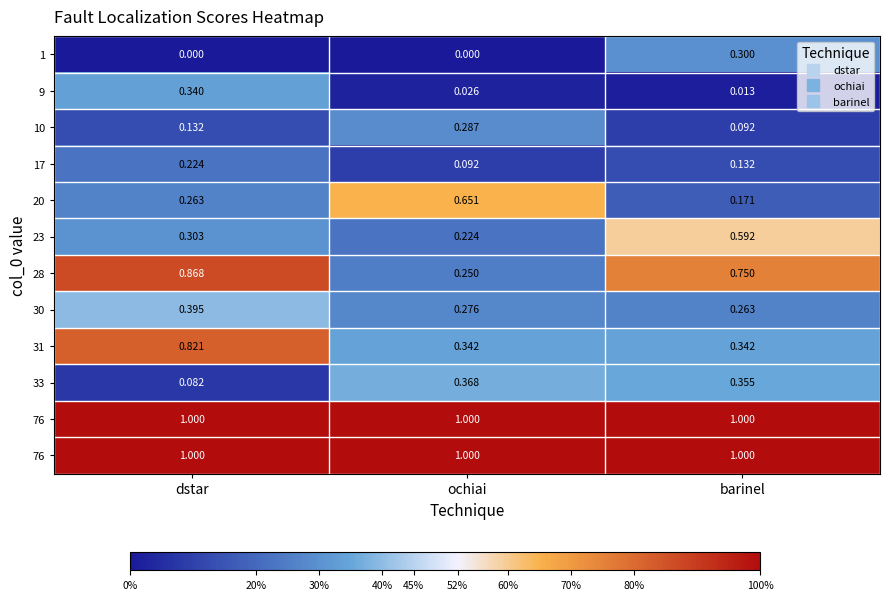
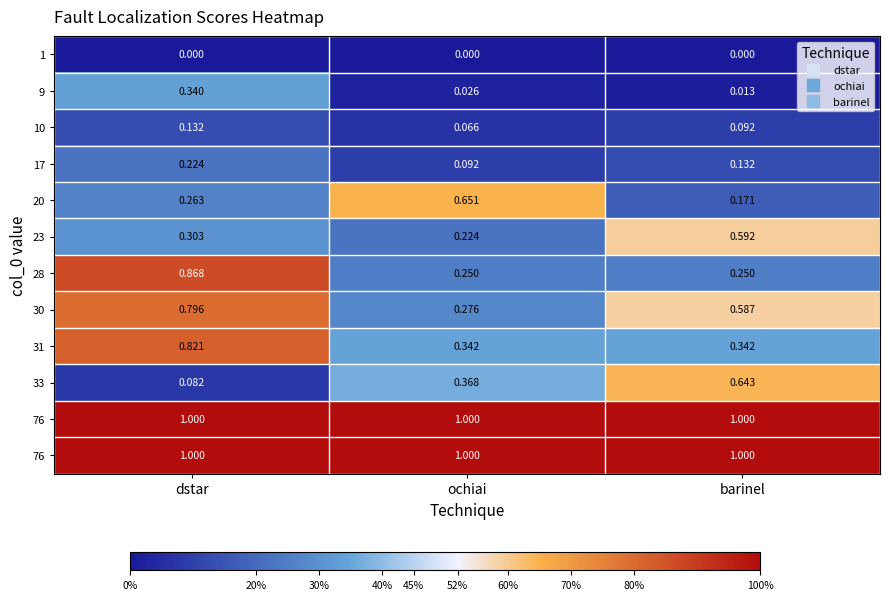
1, barinel: 0.300 -> 0.000
10, ochiai: 0.287 -> 0.066
28, barinel: 0.750 -> 0.250
30, dstar: 0.395 -> 0.796
30, barinel: 0.263 -> 0.587
33, barinel: 0.355 -> 0.643
